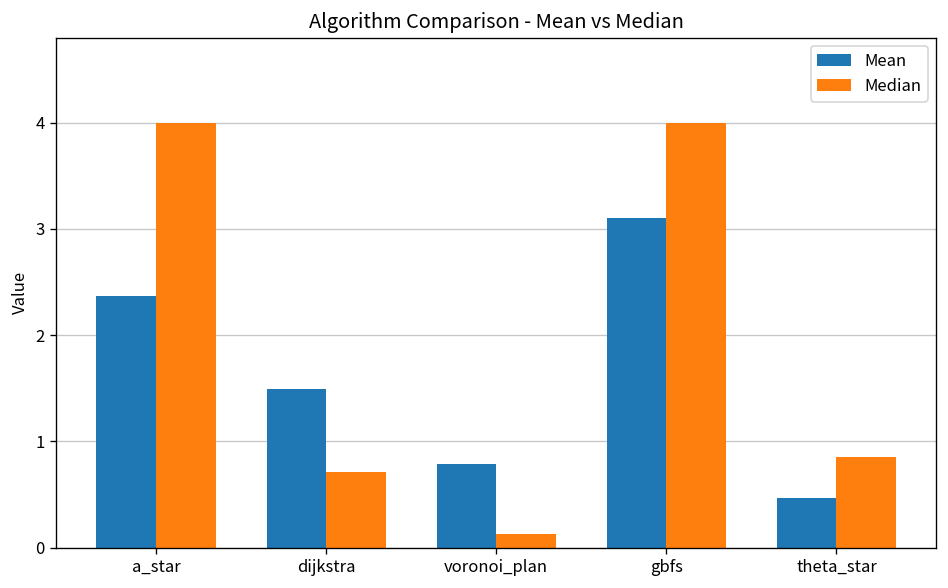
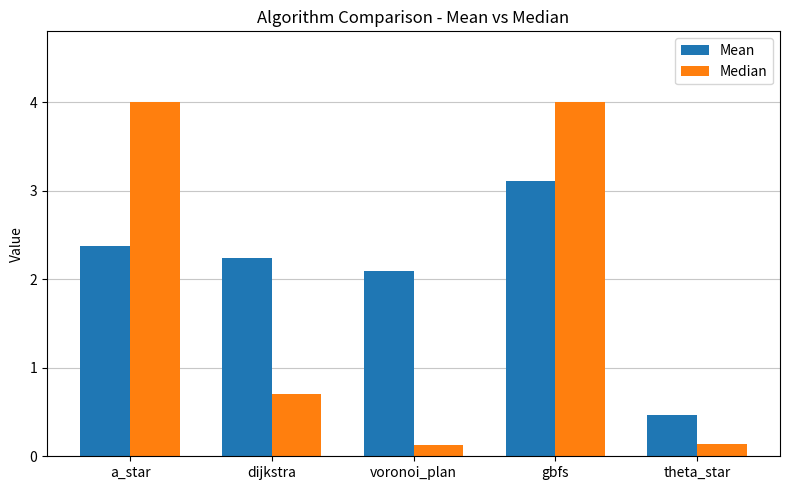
Mean, dijkstra: 1.5 -> 2.2
Mean, voronoi_plan: 0.8 -> 2.1
Median, theta_star: 0.9 -> 0.1
